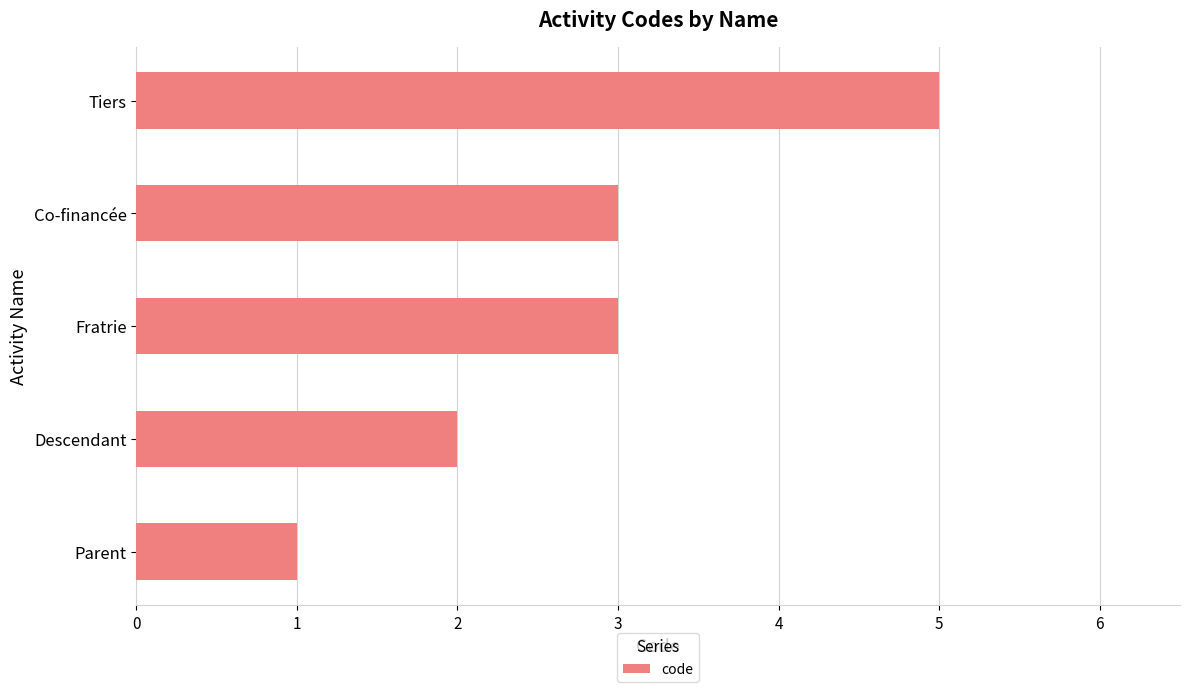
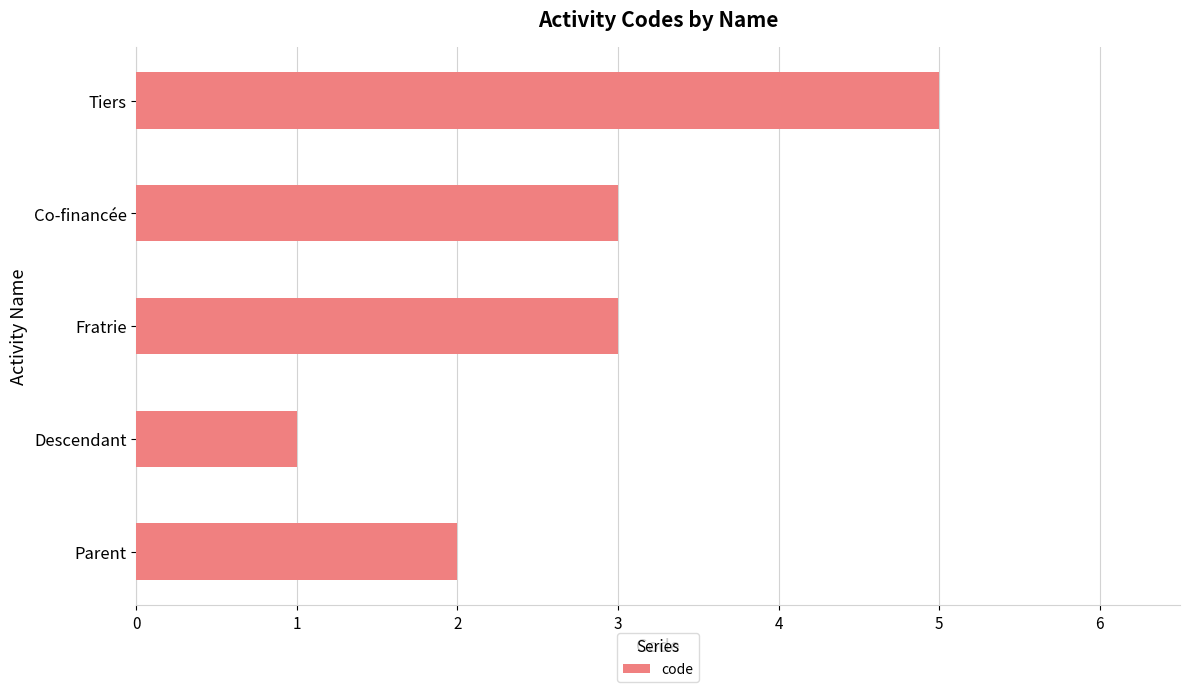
Descendant: 2 -> 1
Parent: 1 -> 2
